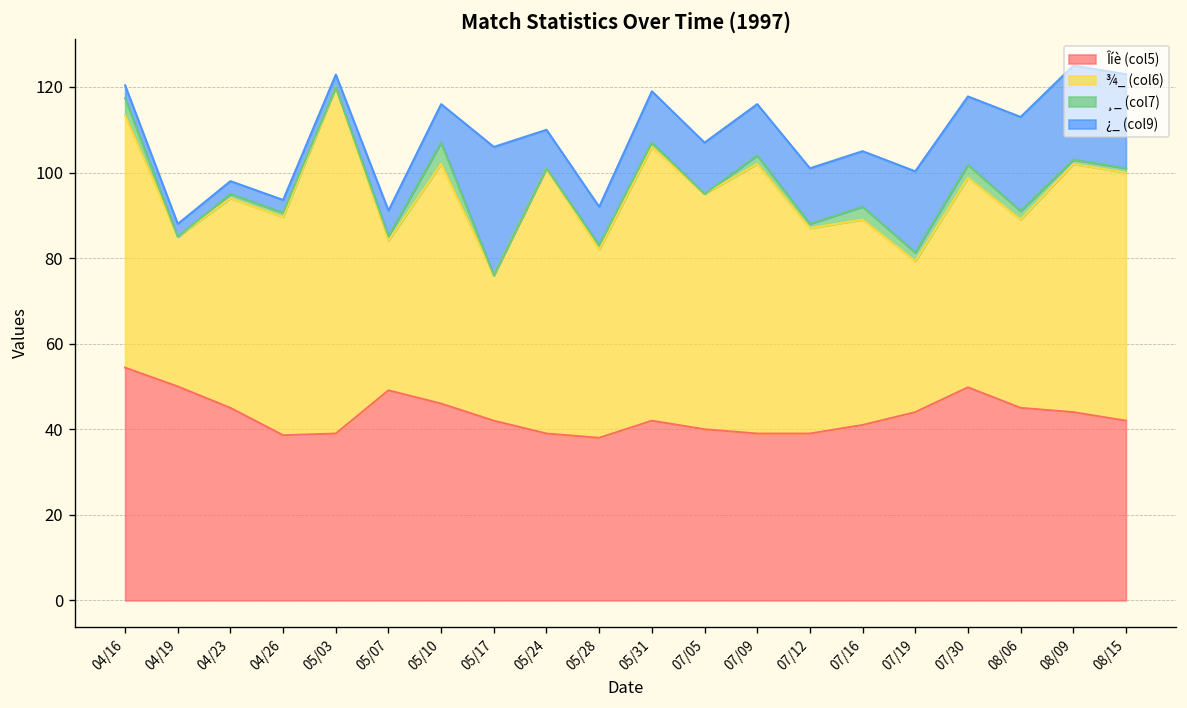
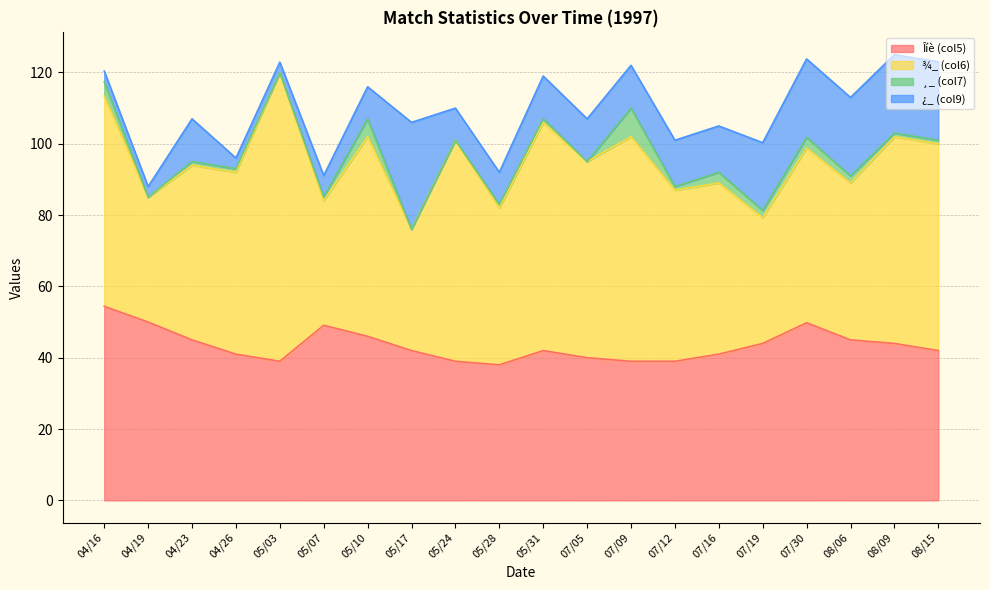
¿_ (col9), 04/23: 3 -> 12
Îíè (col5), 04/26: 39 -> 41
¸_ (col7), 07/09: 2 -> 8
¿_ (col9), 07/30: 16 -> 22
